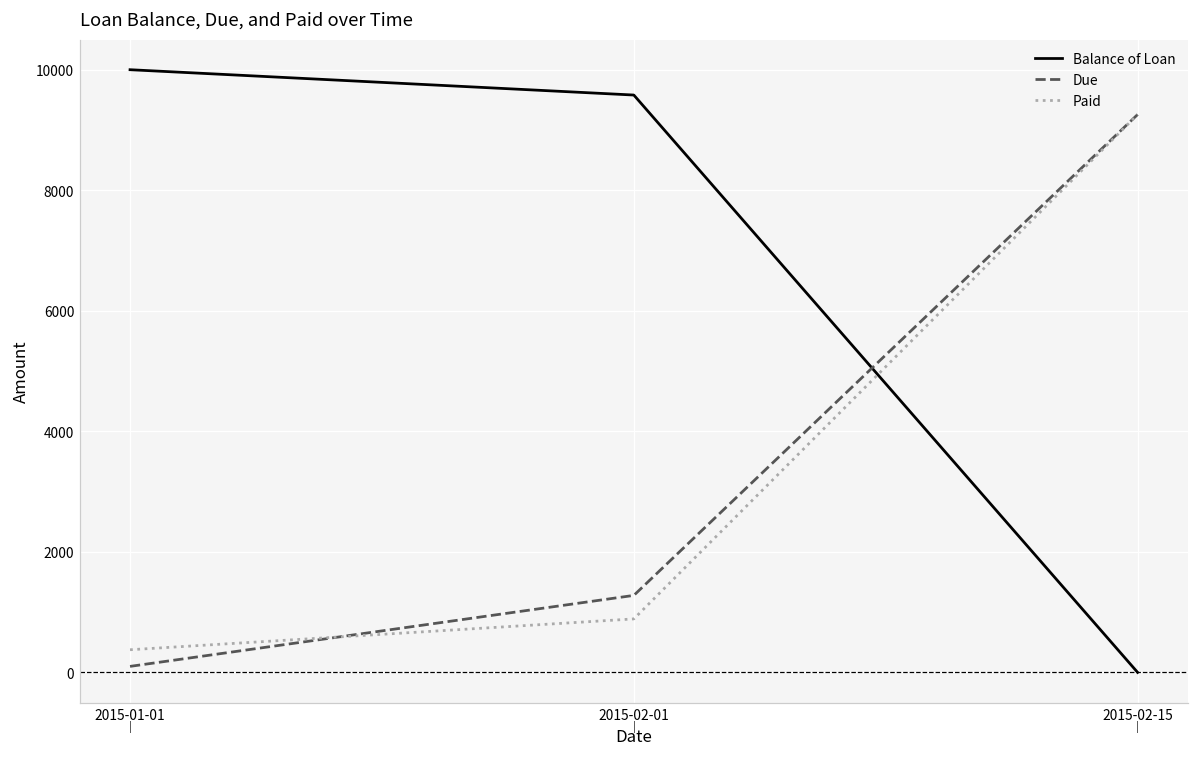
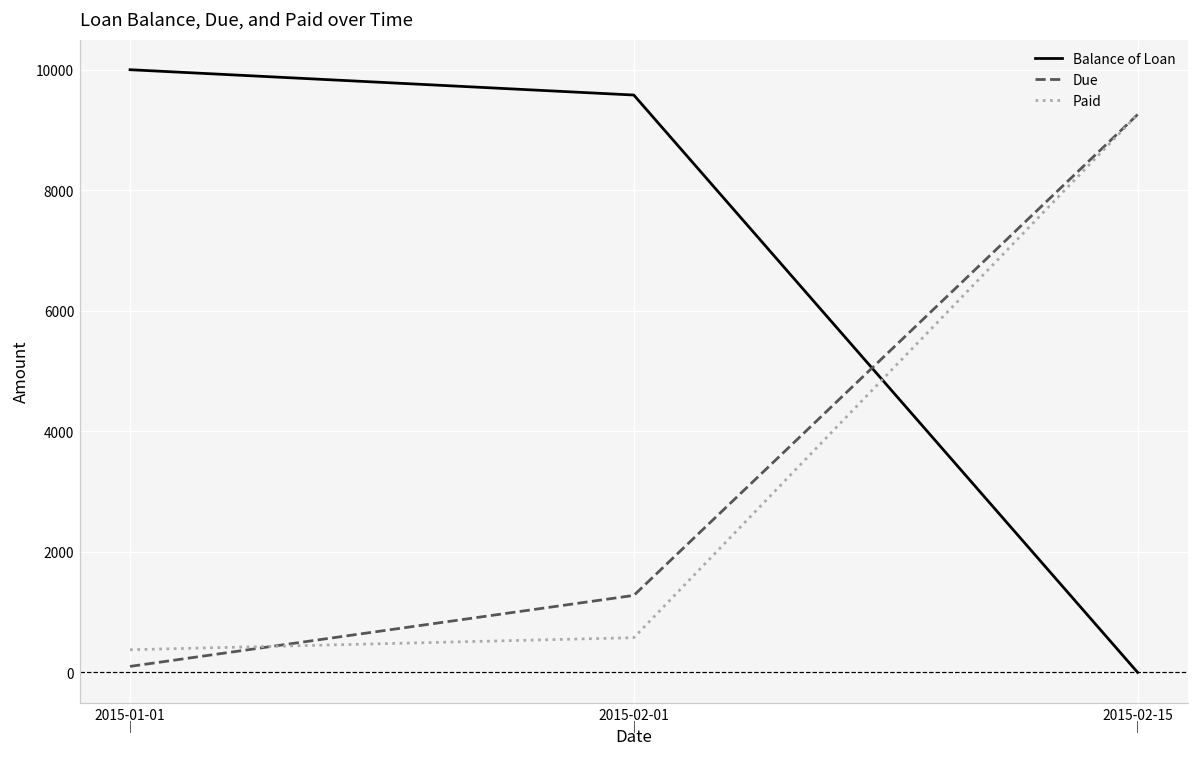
Paid, 2015-02-01: 900 -> 600
